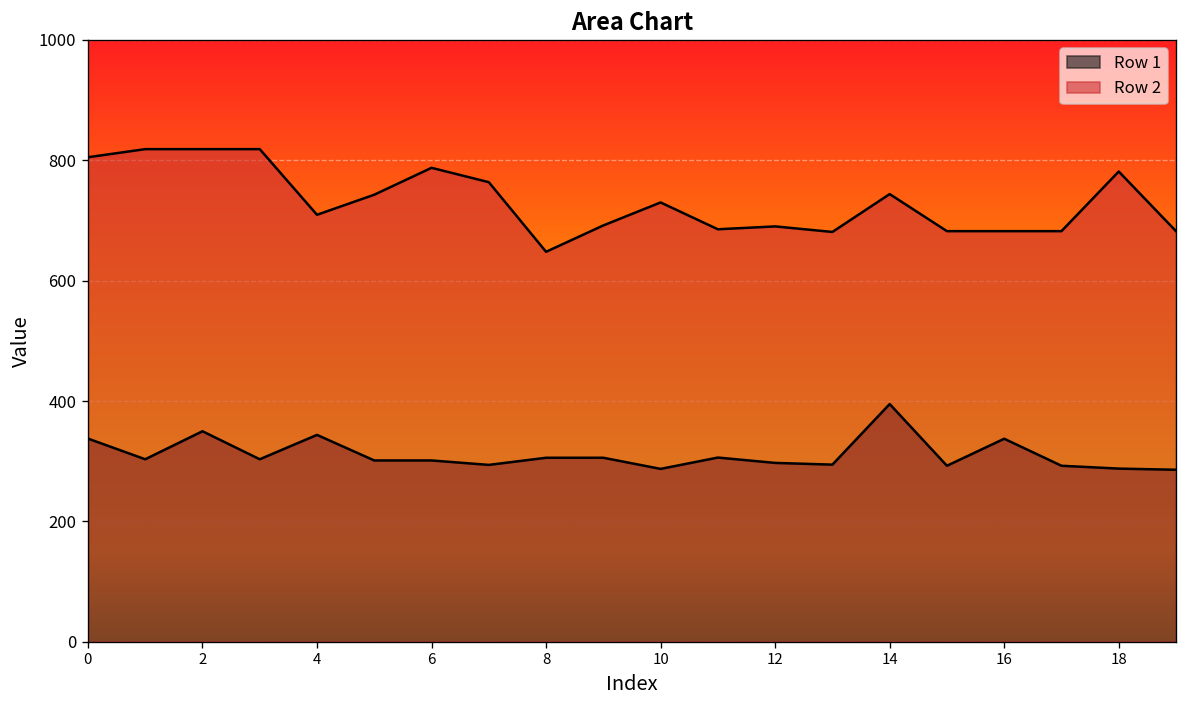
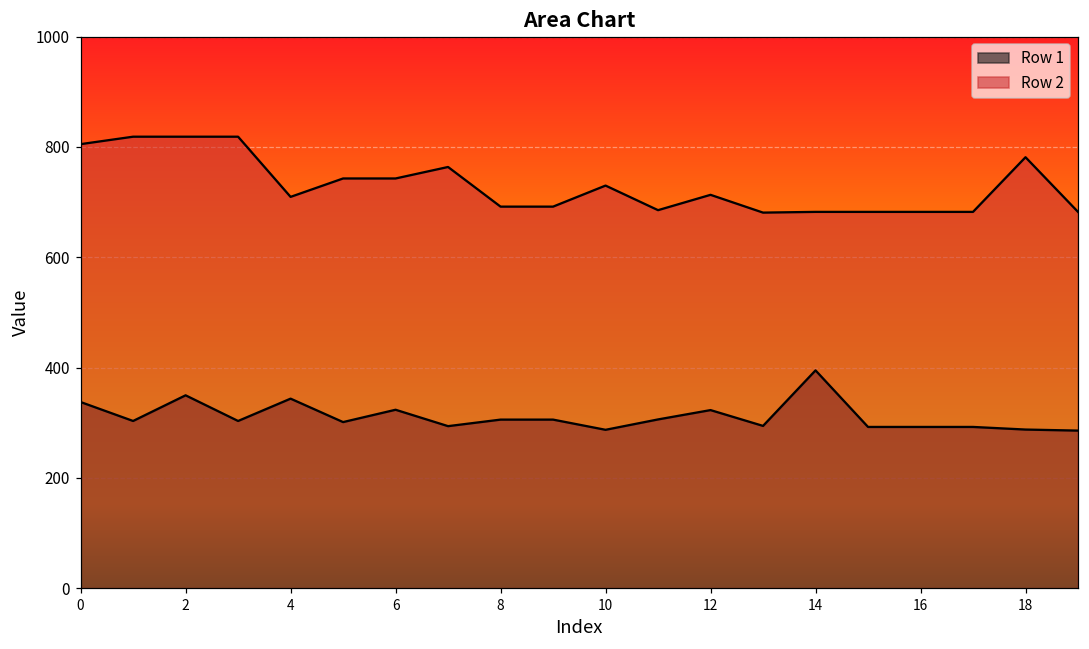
Row 1, 6: 300 -> 320
Row 2, 6: 790 -> 740
Row 2, 8: 650 -> 690
Row 1, 12: 300 -> 320
Row 2, 12: 690 -> 710
Row 2, 14: 740 -> 680
Row 1, 16: 340 -> 290
